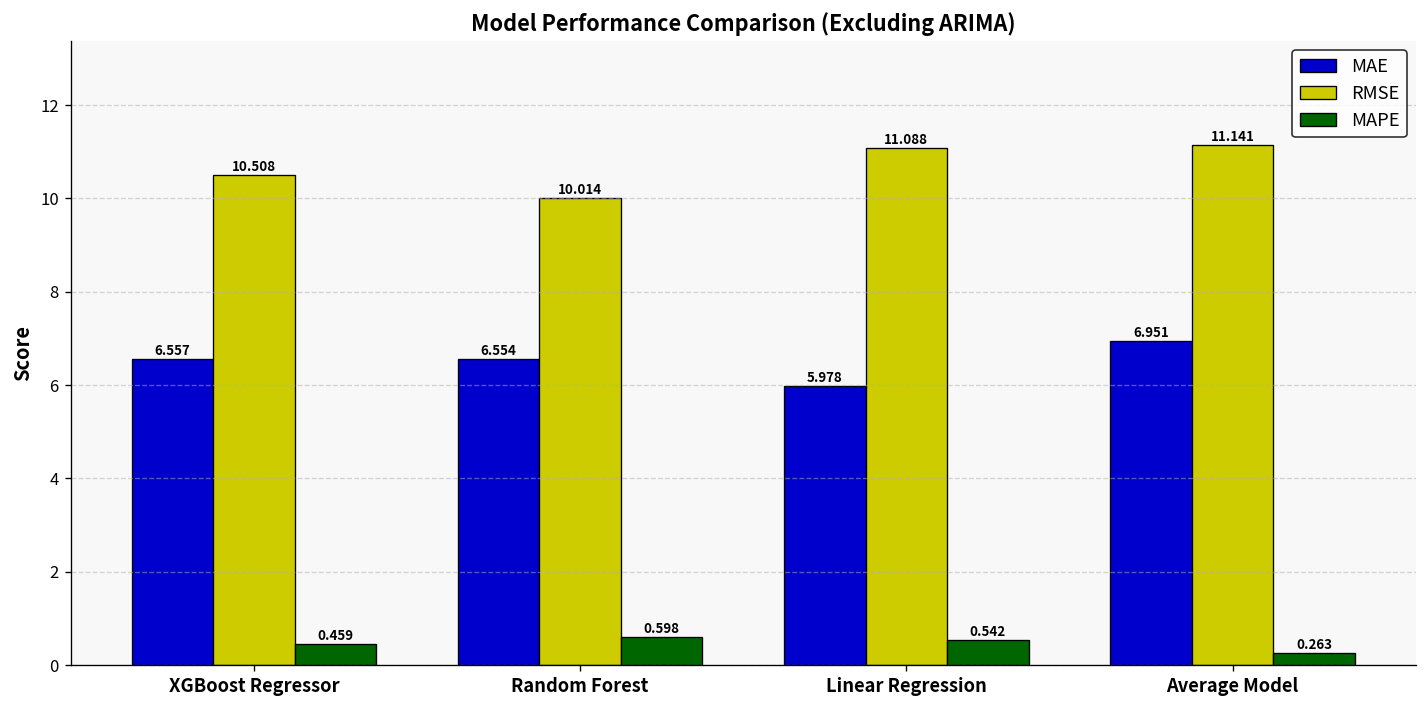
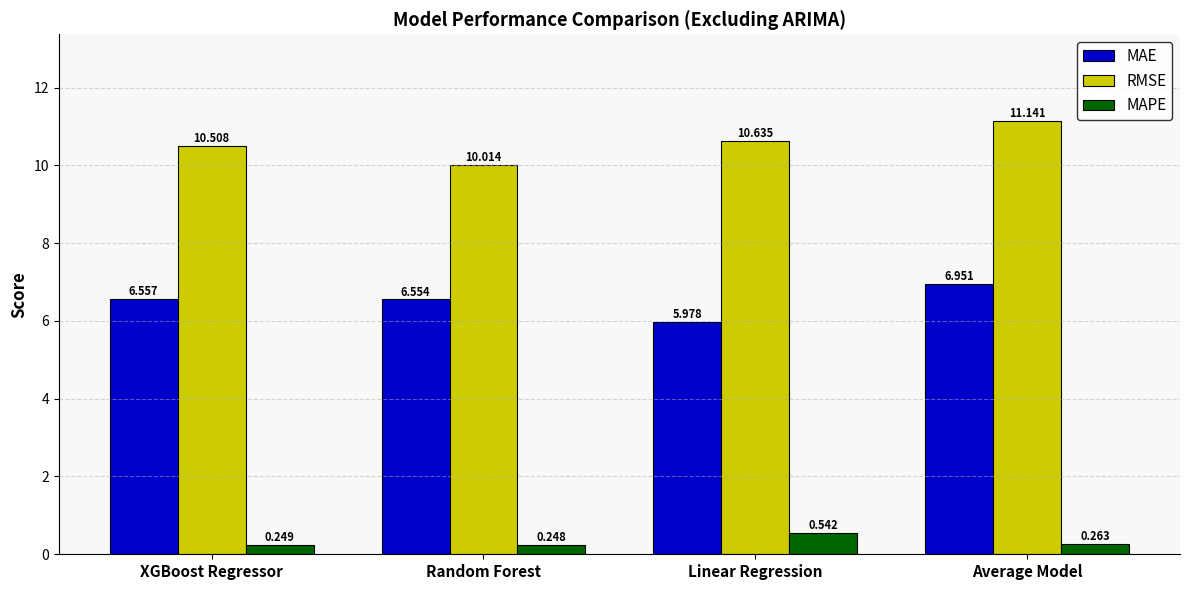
MAPE, XGBoost Regressor: 0.459 -> 0.249
MAPE, Random Forest: 0.598 -> 0.248
RMSE, Linear Regression: 11.088 -> 10.635
